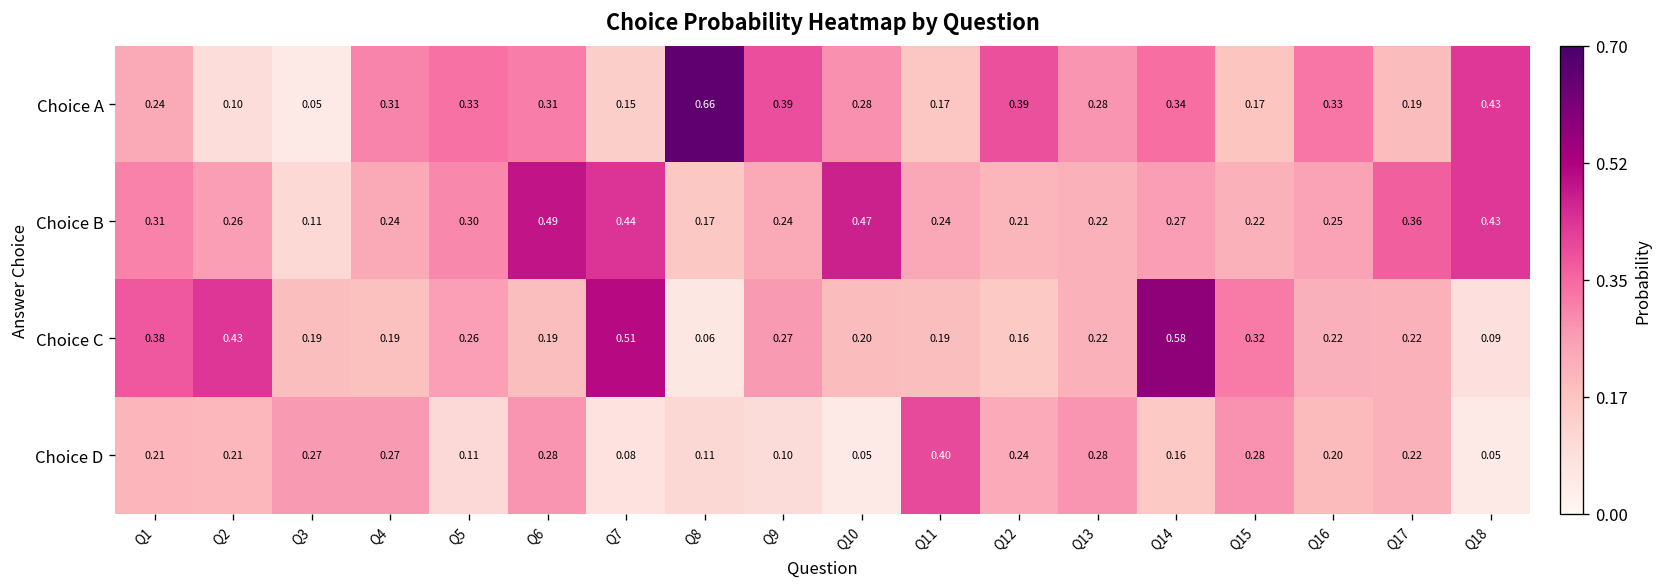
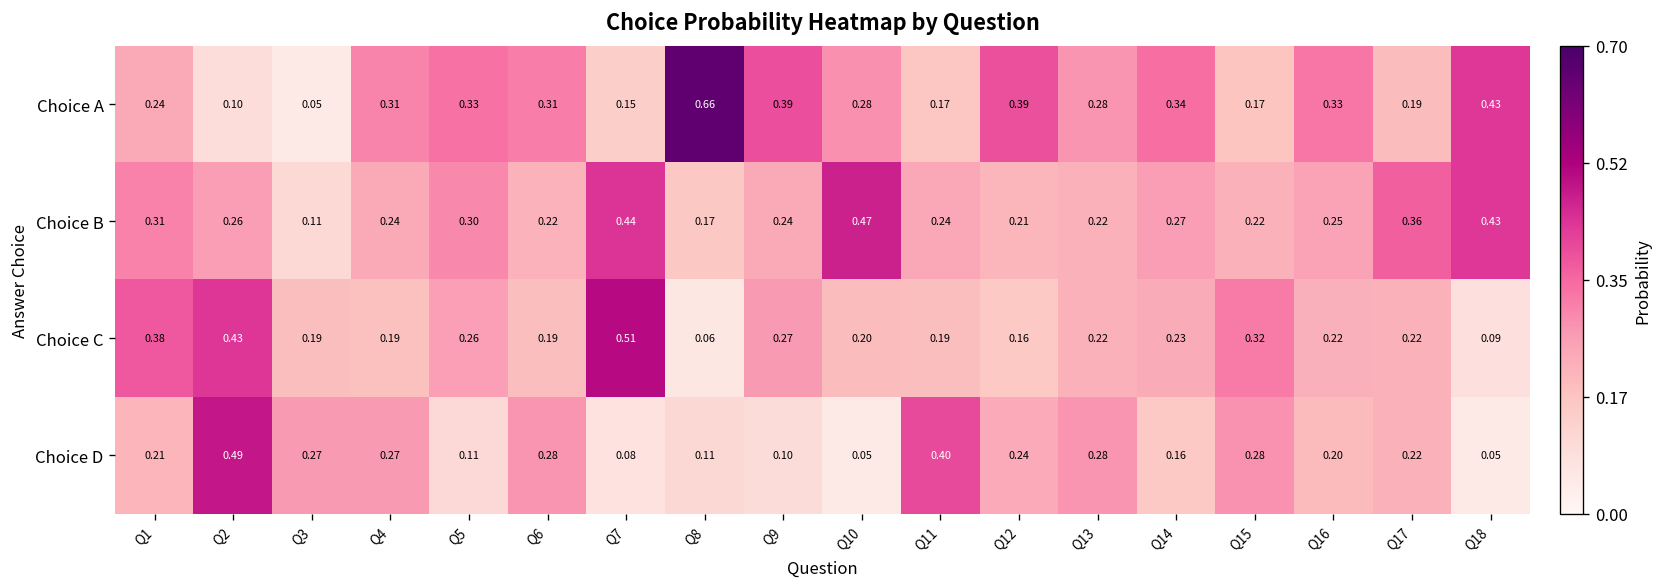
Choice B, Q6: 0.49 -> 0.22
Choice C, Q14: 0.58 -> 0.23
Choice D, Q2: 0.21 -> 0.49
